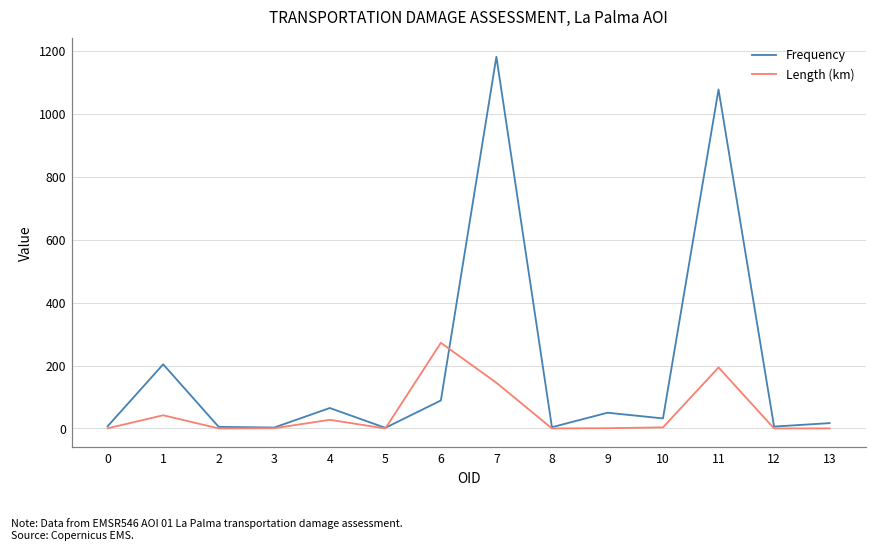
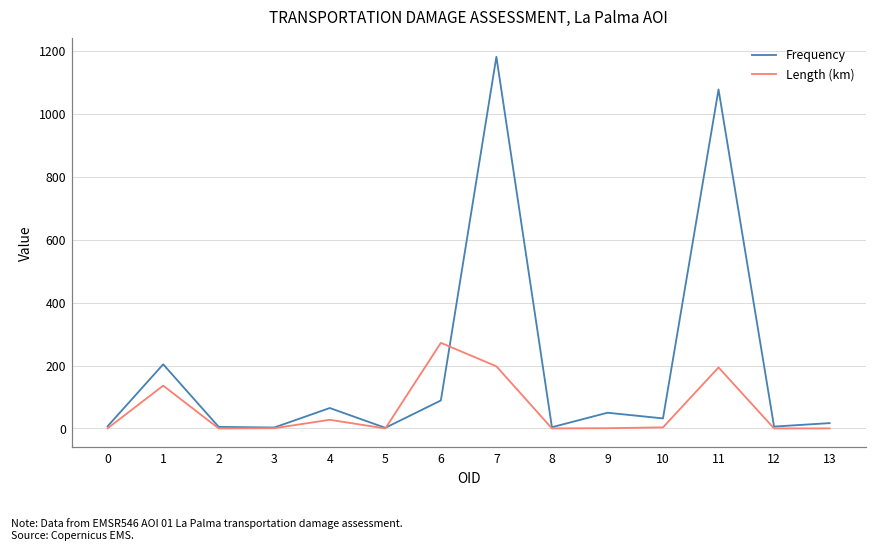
Length (km), 1: 40 -> 140
Length (km), 7: 150 -> 200
